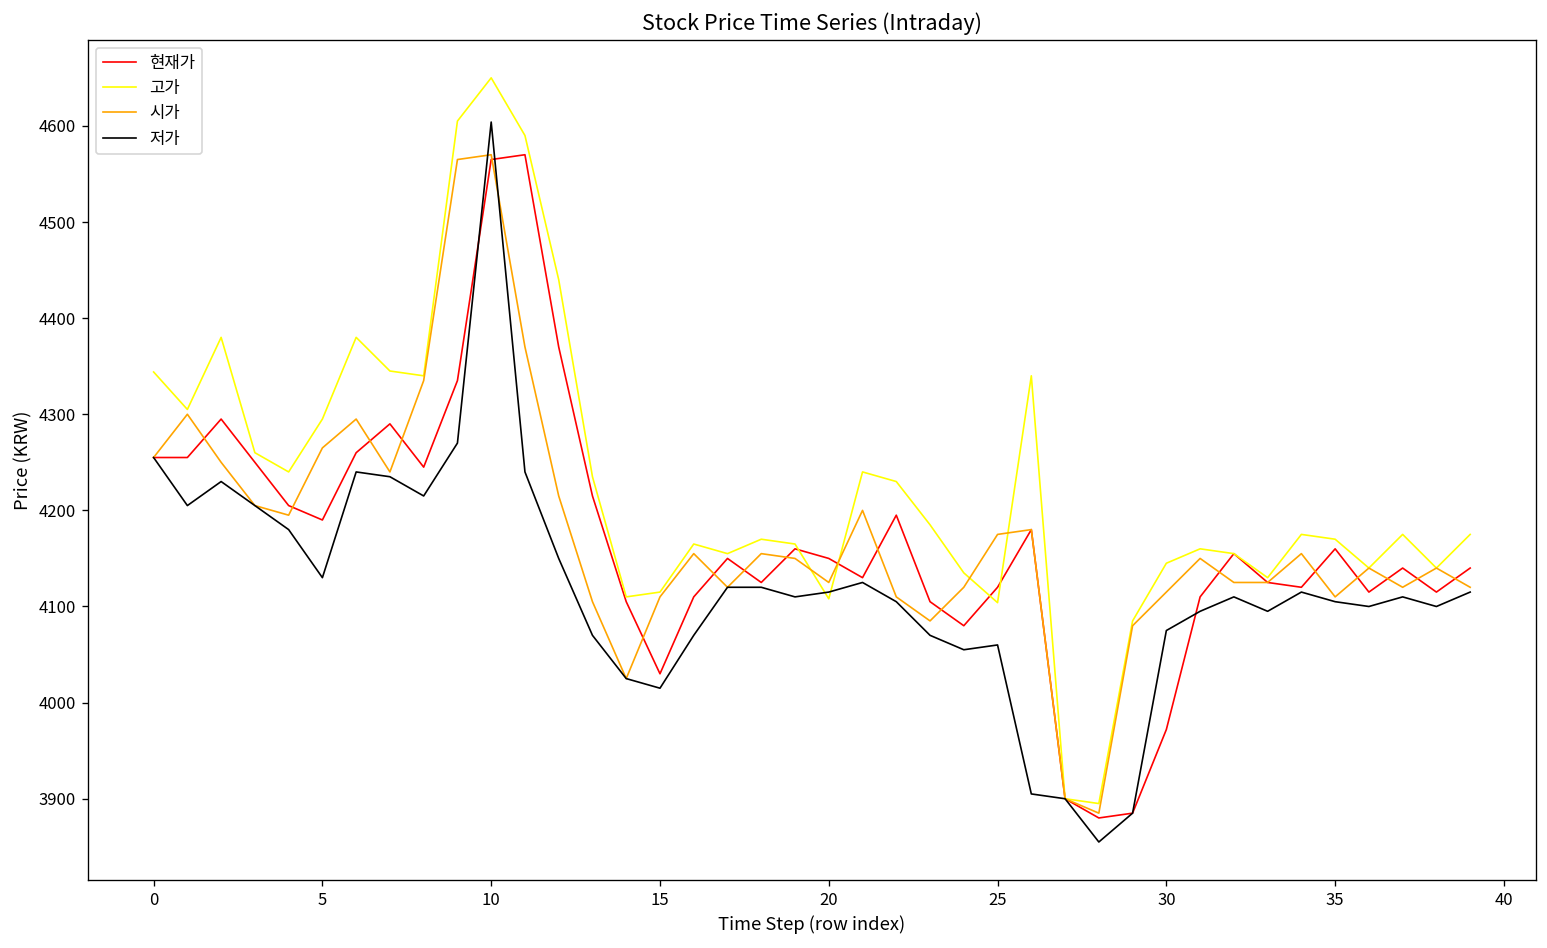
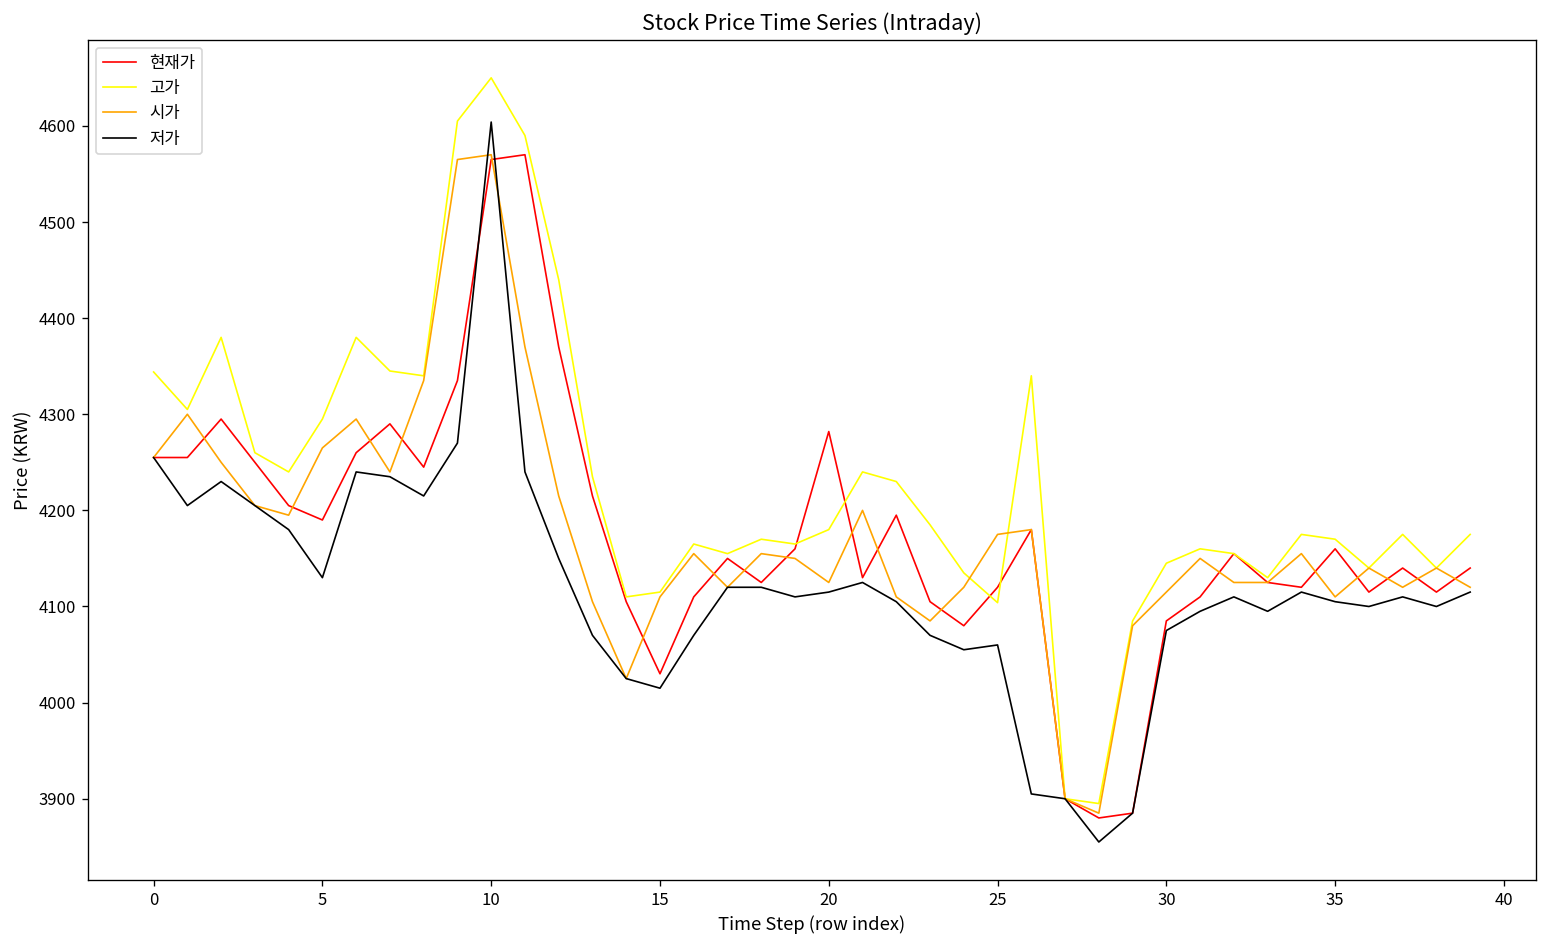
현재가, 20: 4150 -> 4280
고가, 20: 4110 -> 4180
현재가, 30: 3970 -> 4090
